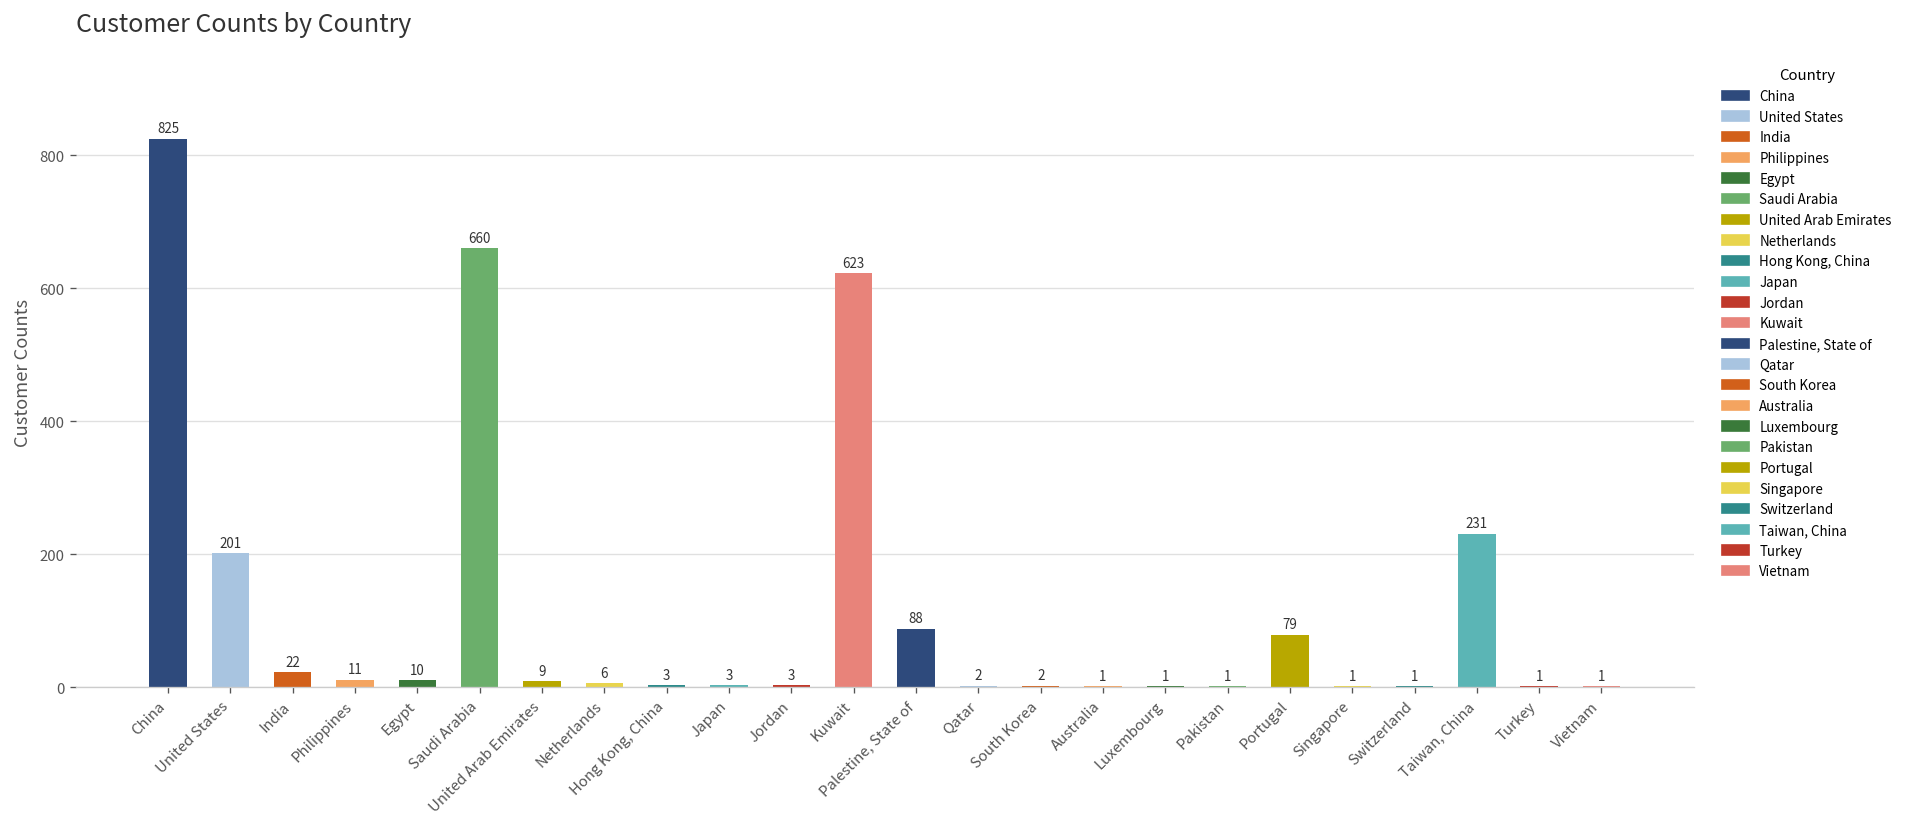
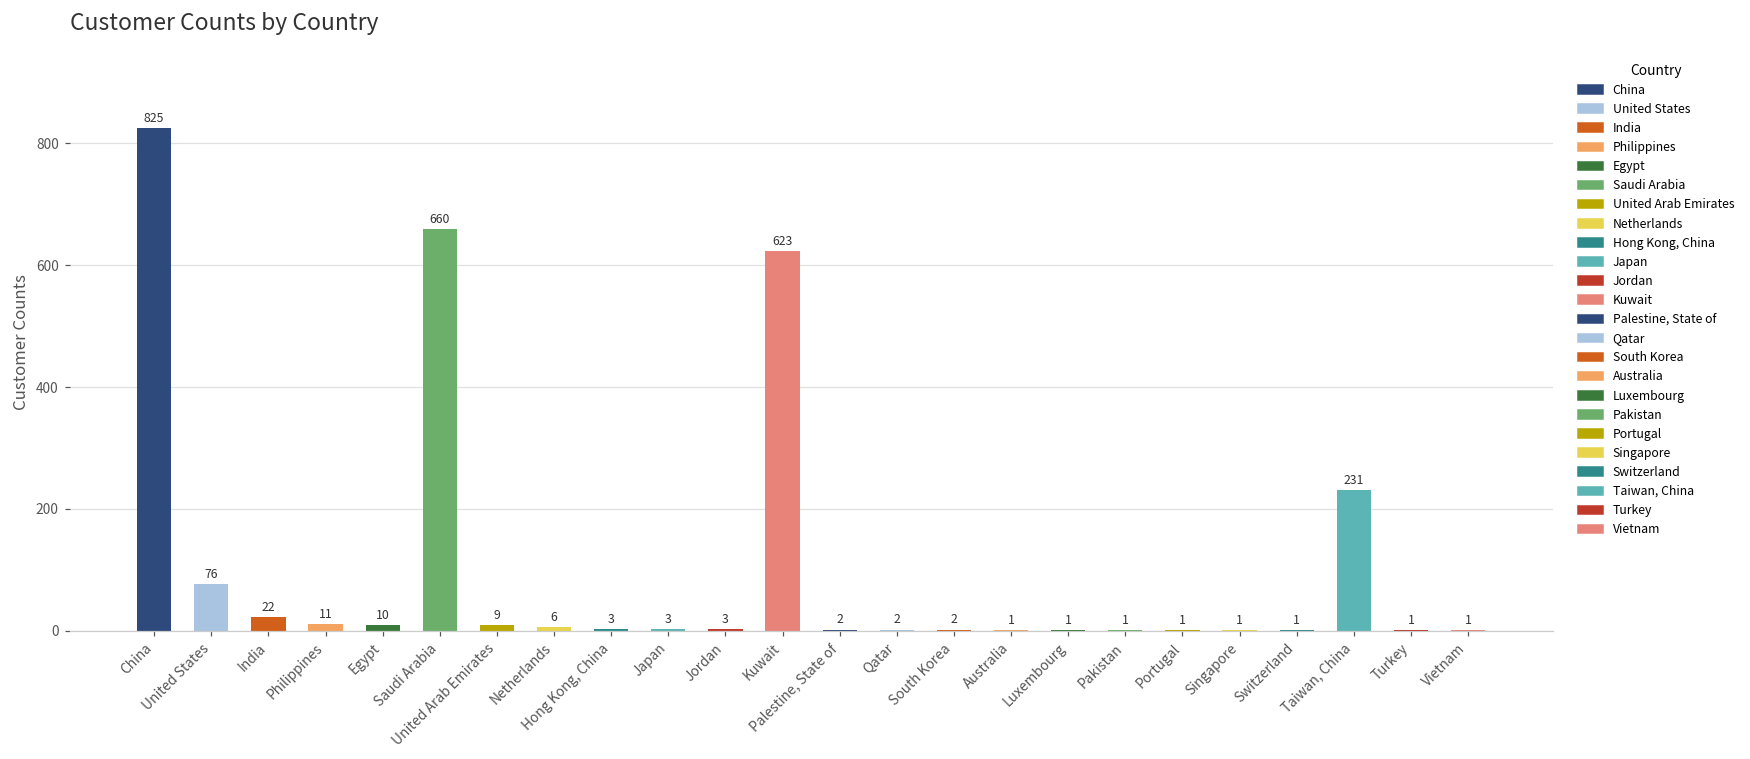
United States: 201 -> 76
Palestine, State of: 88 -> 2
Portugal: 79 -> 1
